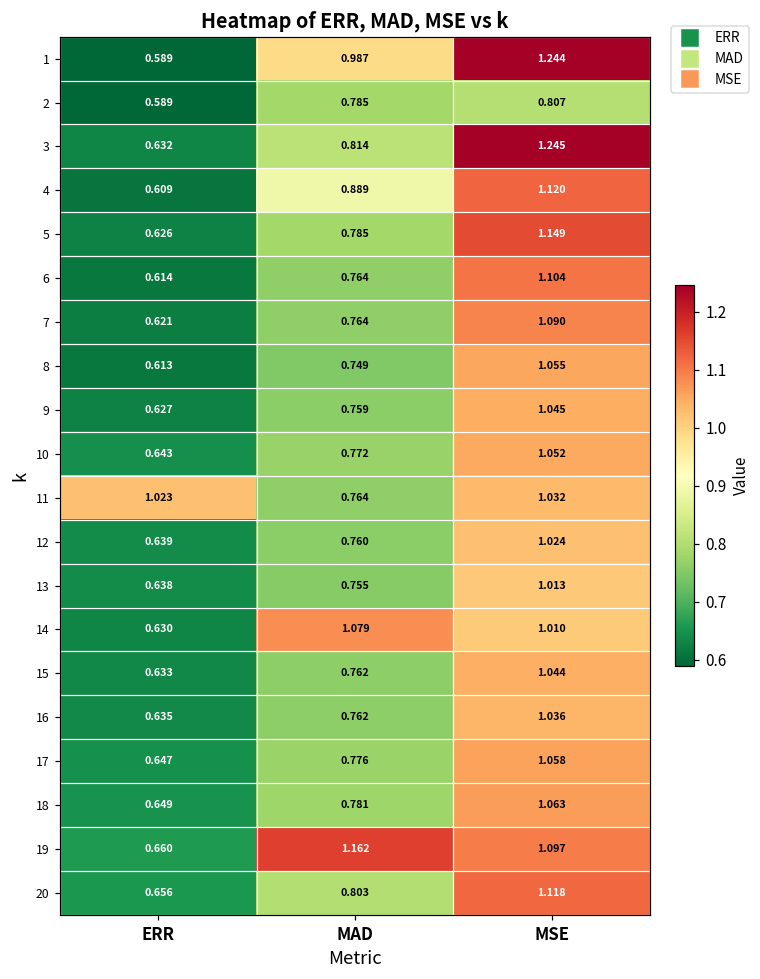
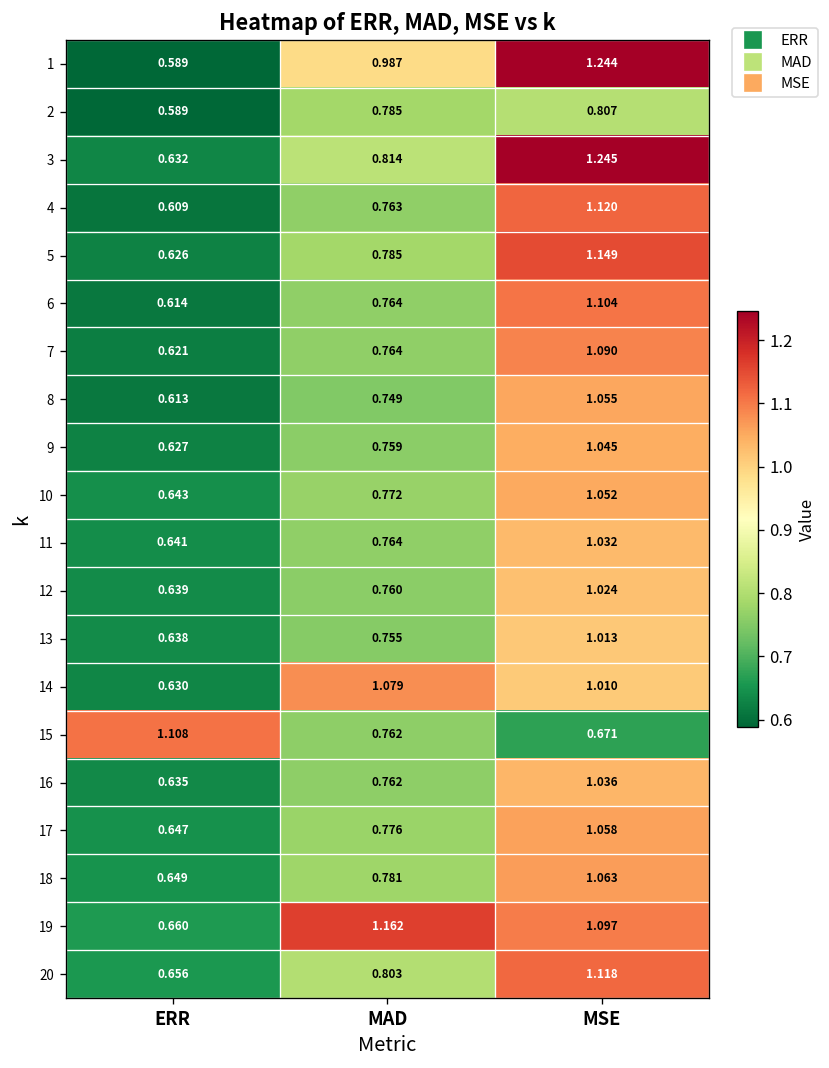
4, MAD: 0.889 -> 0.763
11, ERR: 1.023 -> 0.641
15, ERR: 0.633 -> 1.108
15, MSE: 1.044 -> 0.671
